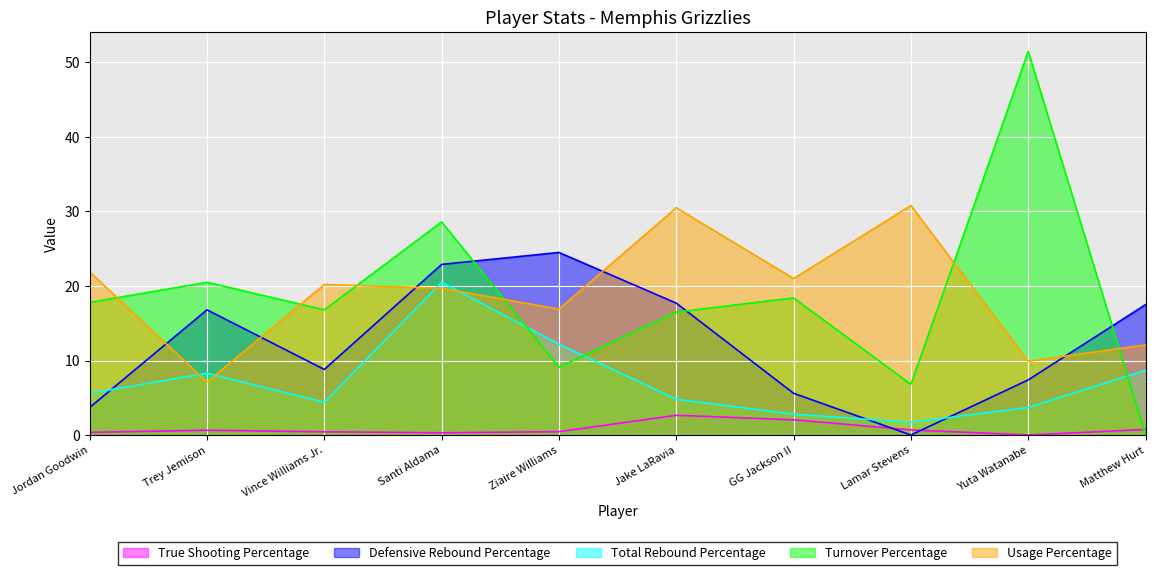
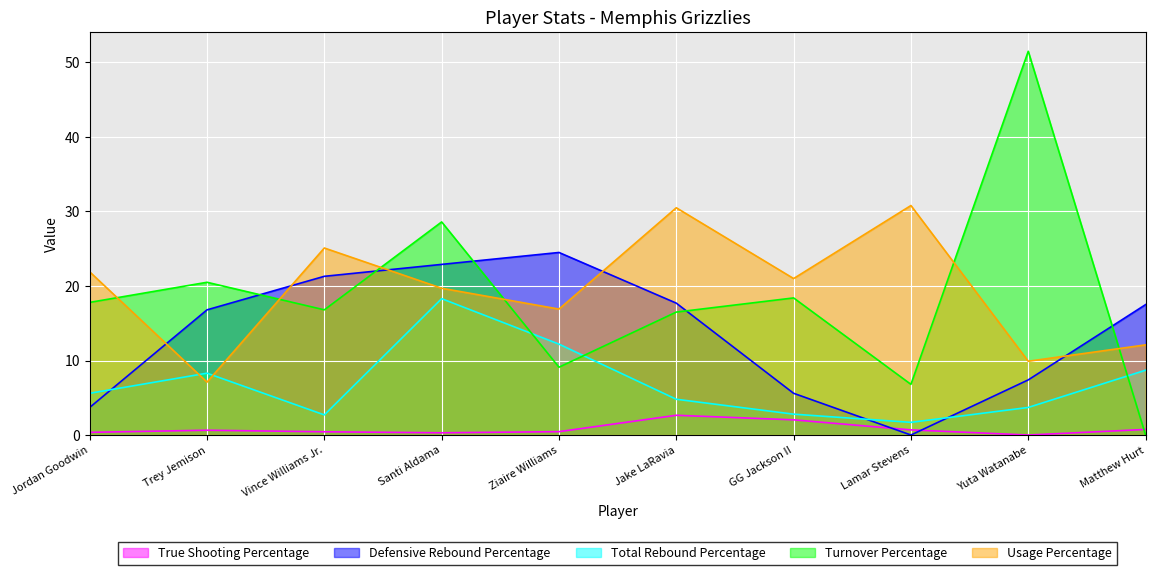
Defensive Rebound Percentage, Vince Williams Jr.: 9 -> 21
Total Rebound Percentage, Vince Williams Jr.: 4 -> 3
Usage Percentage, Vince Williams Jr.: 20 -> 25
Total Rebound Percentage, Santi Aldama: 21 -> 18
